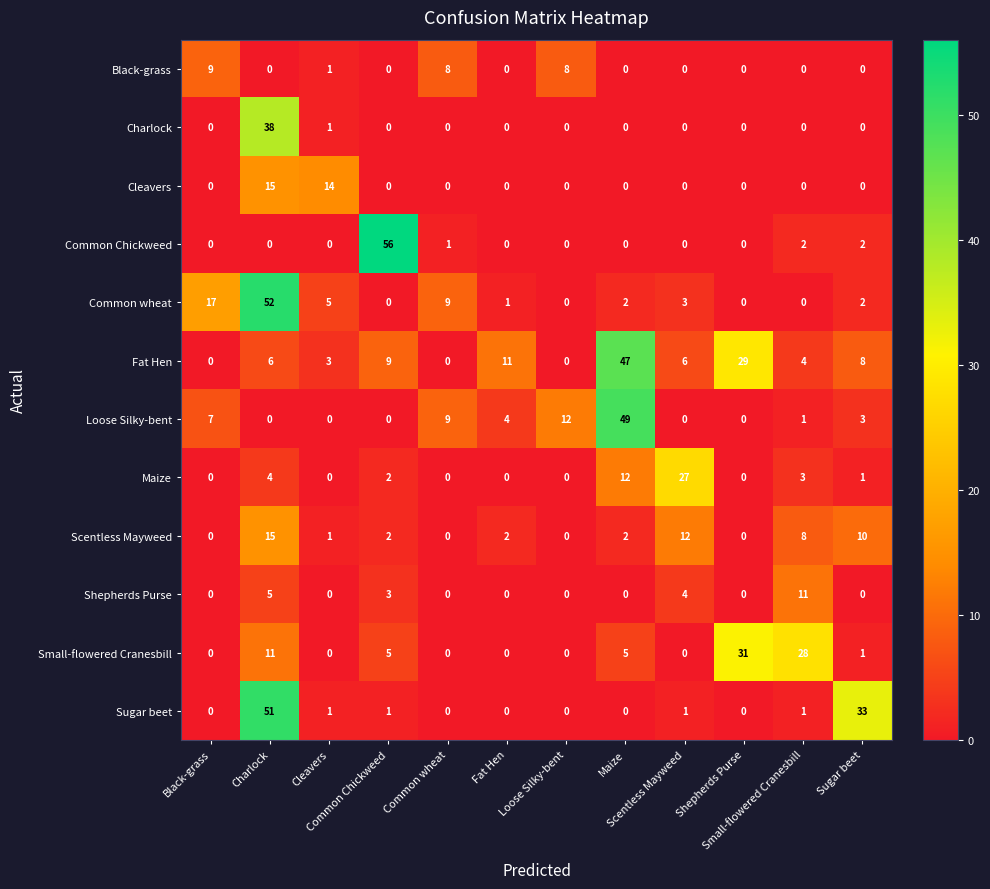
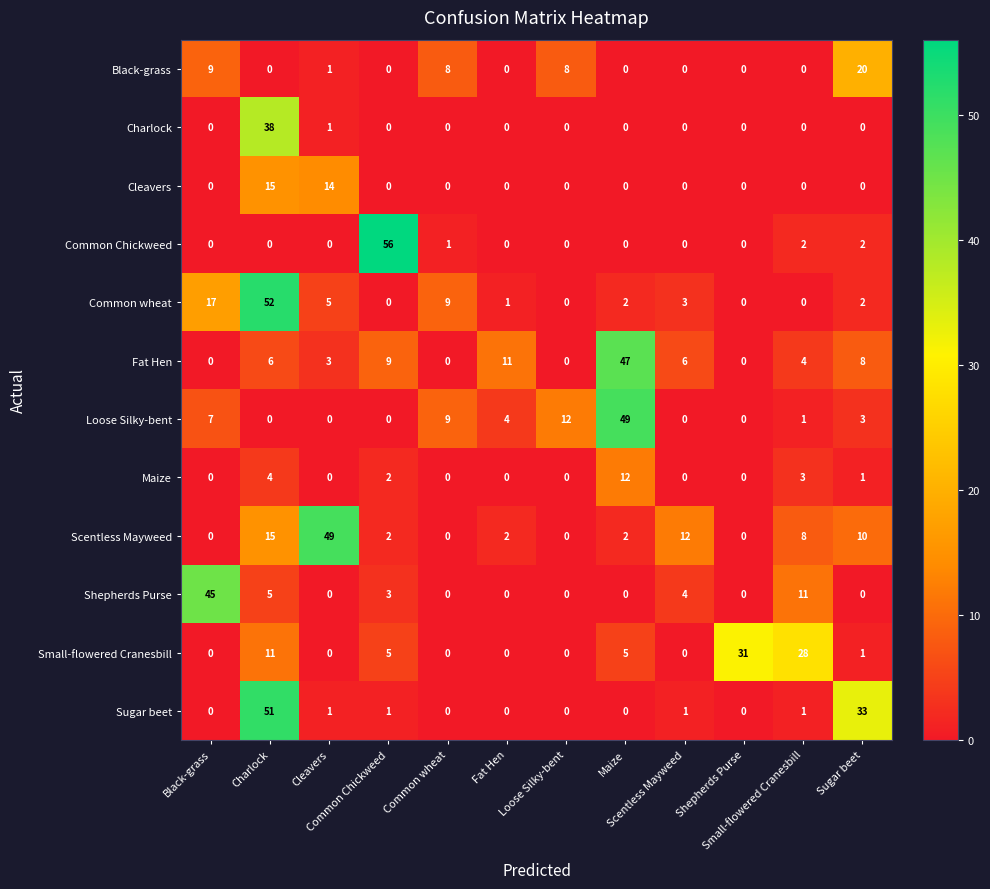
Black-grass, Sugar beet: 0 -> 20
Fat Hen, Shepherds Purse: 29 -> 0
Maize, Scentless Mayweed: 27 -> 0
Scentless Mayweed, Cleavers: 1 -> 49
Shepherds Purse, Black-grass: 0 -> 45
